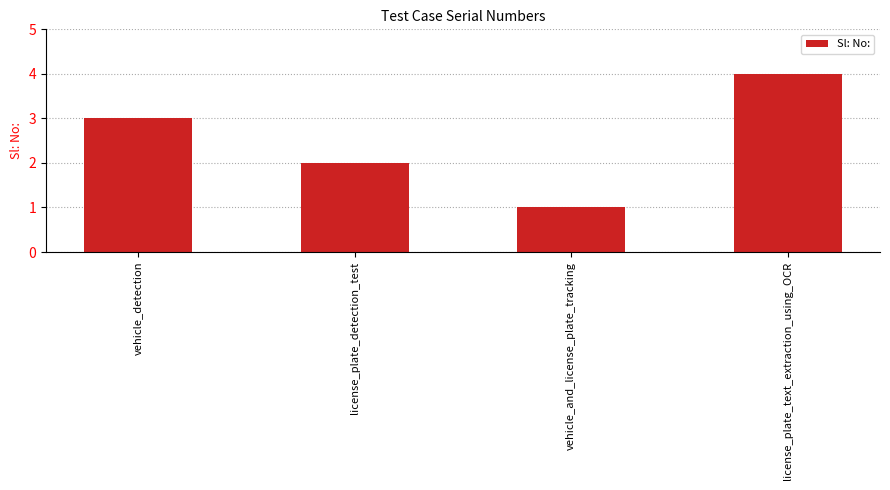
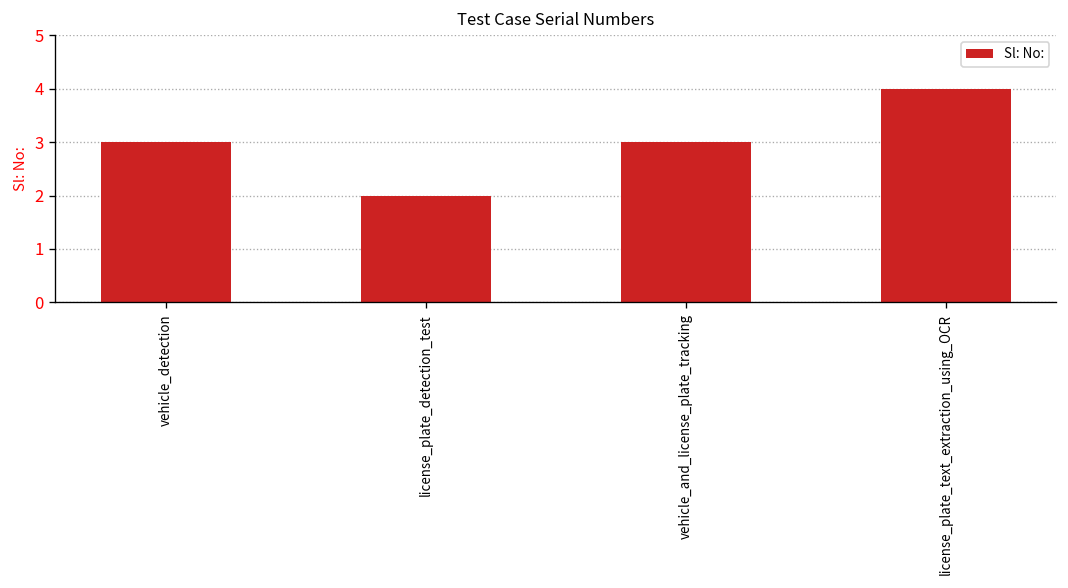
vehicle_and_license_plate_tracking: 1 -> 3
